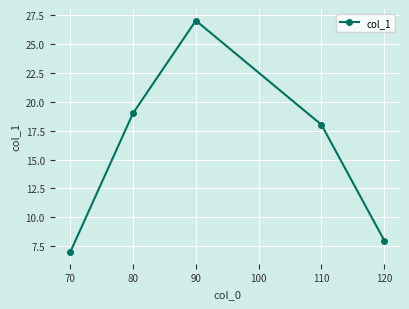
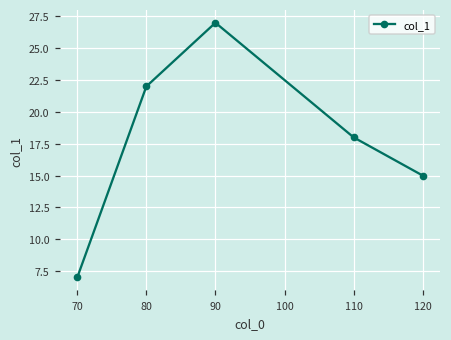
80: 19 -> 22
120: 8 -> 15
